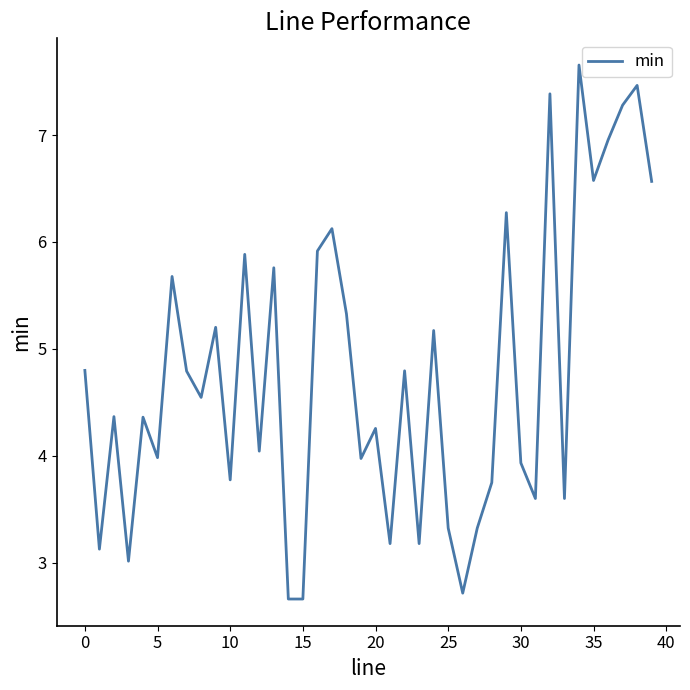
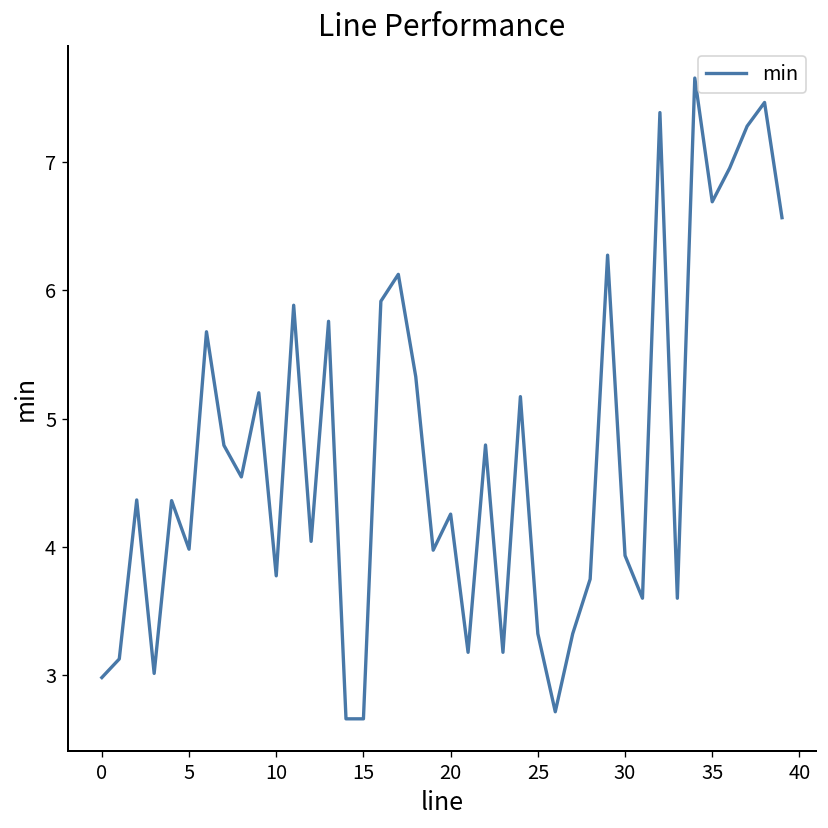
0: 4.80 -> 2.98
35: 6.58 -> 6.69
